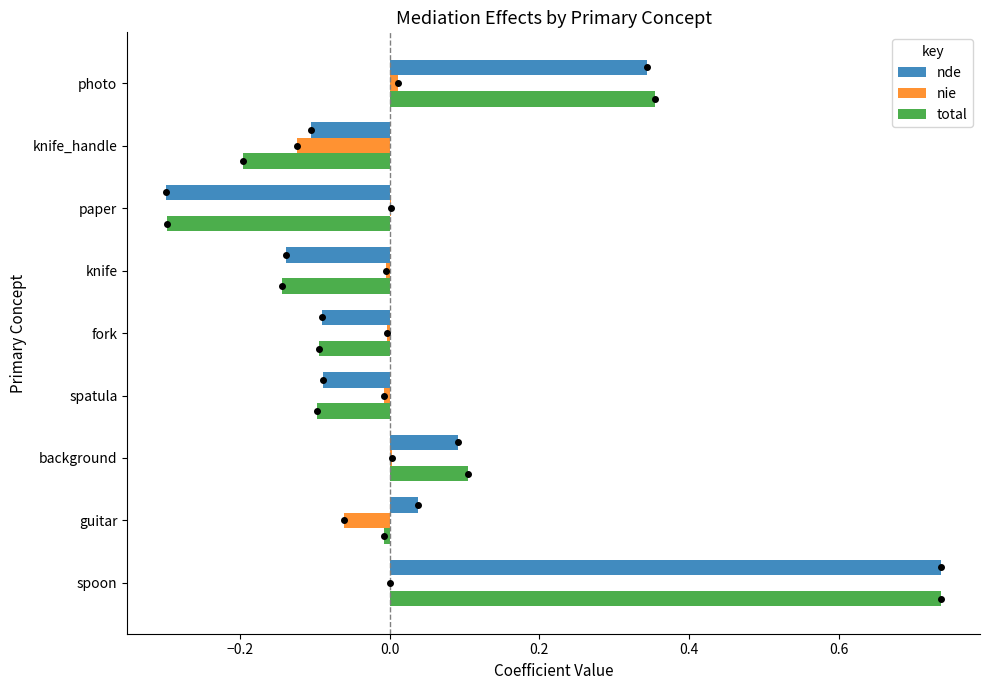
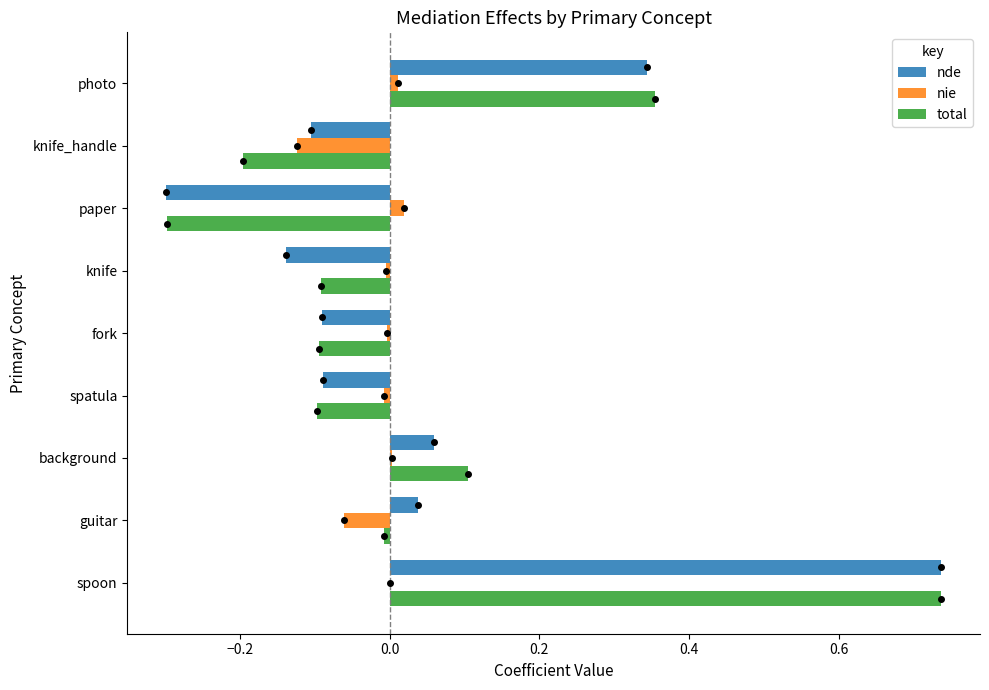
nie, paper: 0.00 -> 0.02
total, knife: -0.14 -> -0.09
nde, background: 0.09 -> 0.06
